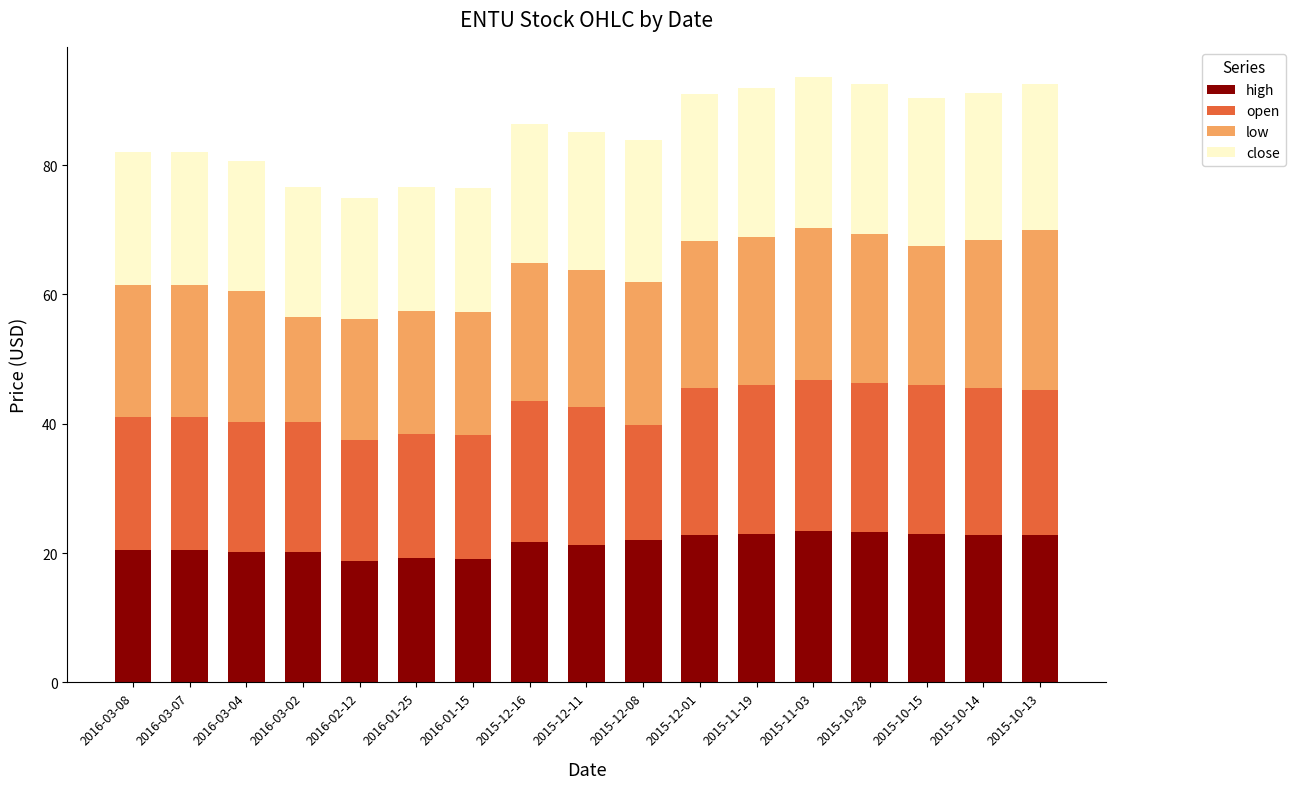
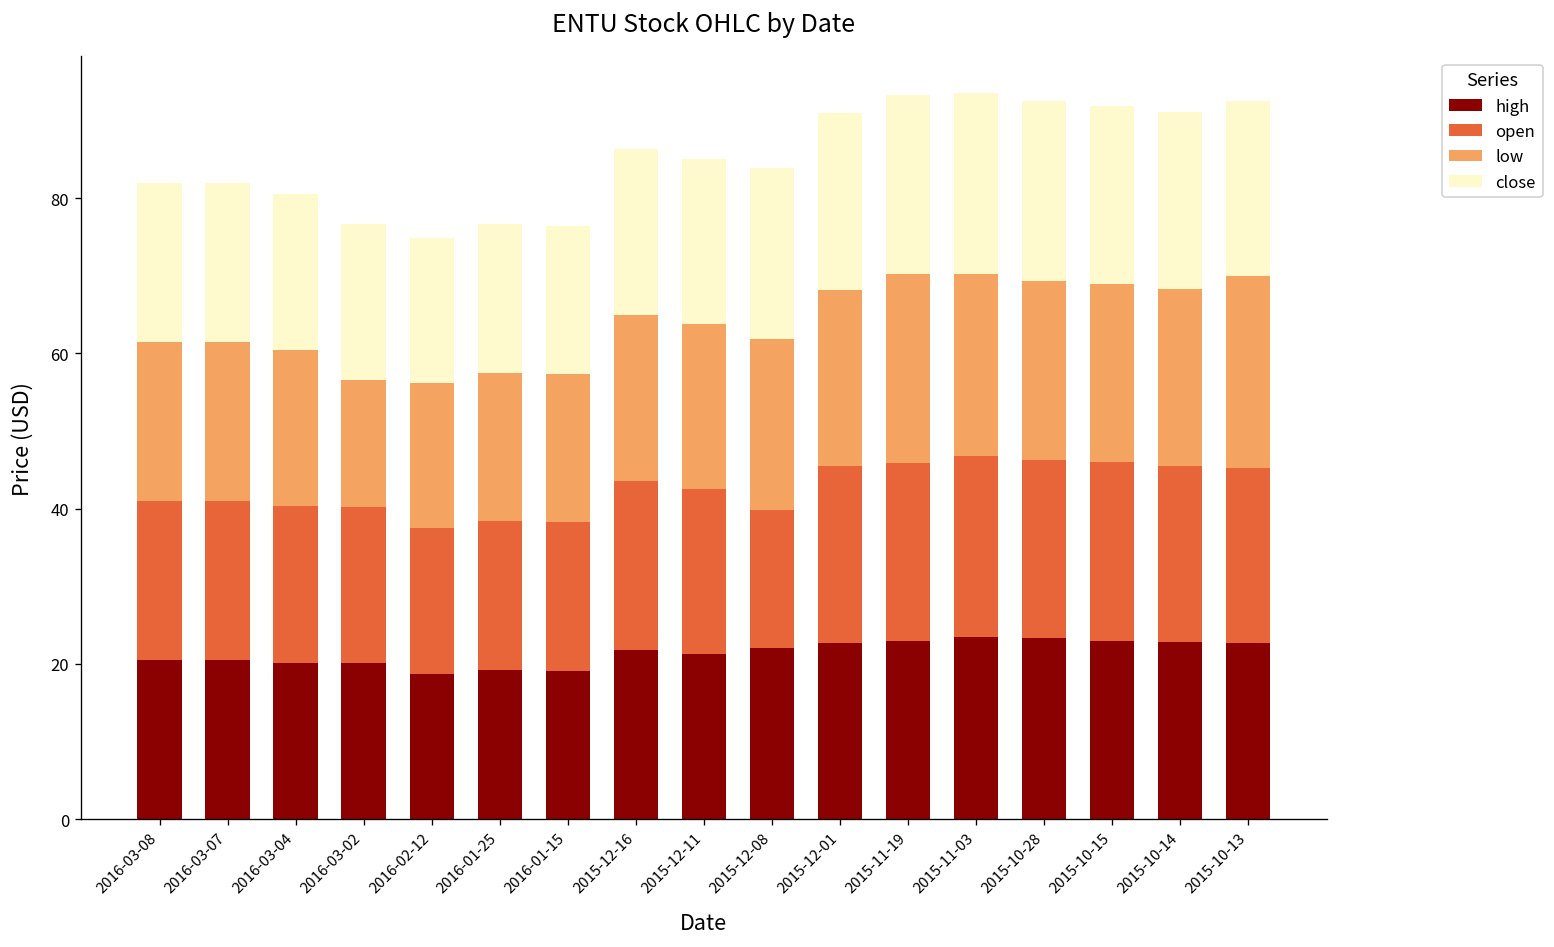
low, 2015-11-19: 23 -> 24
low, 2015-10-15: 21 -> 23
